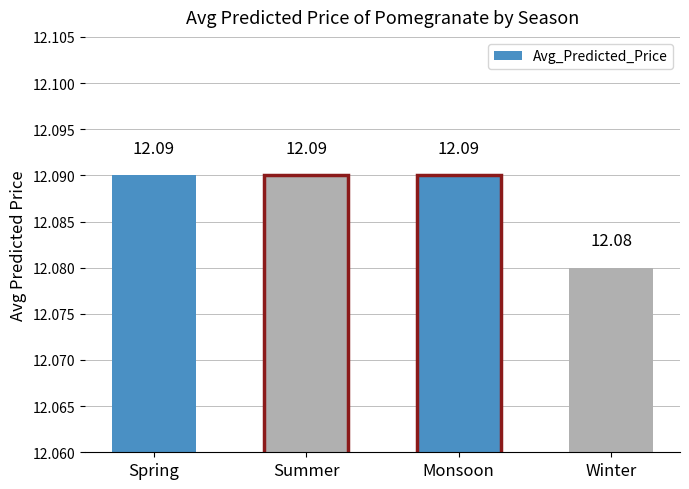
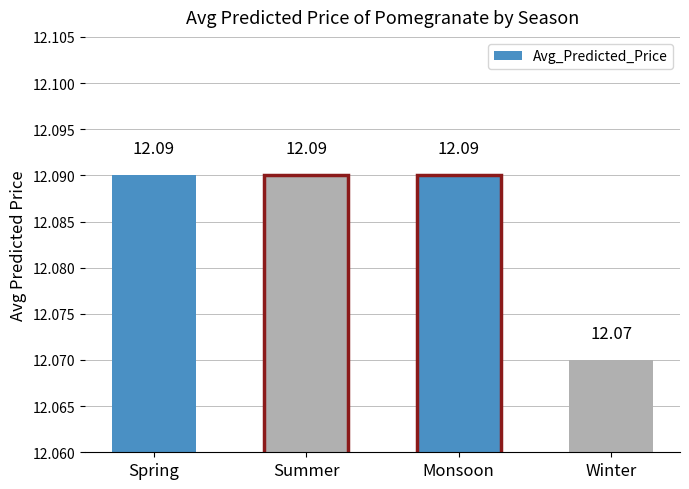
Winter: 12.08 -> 12.07
